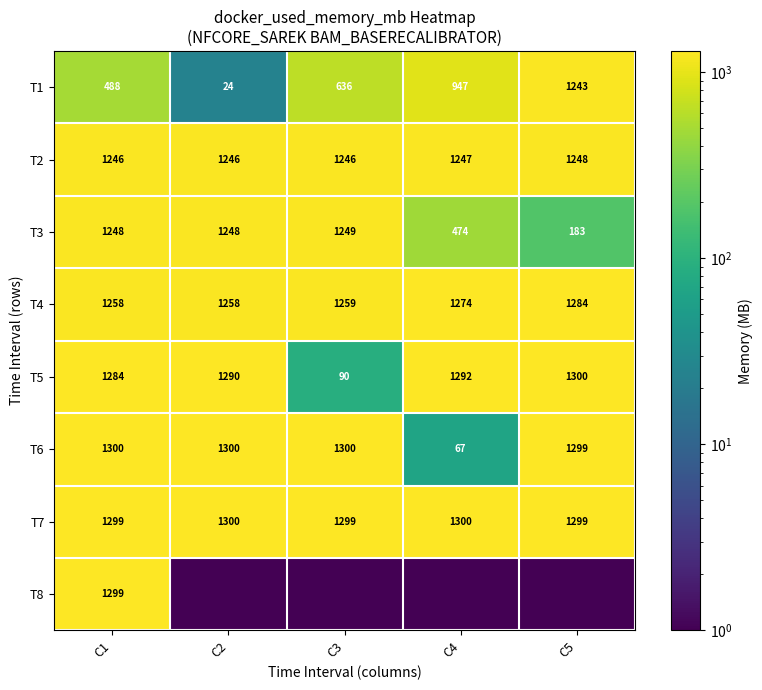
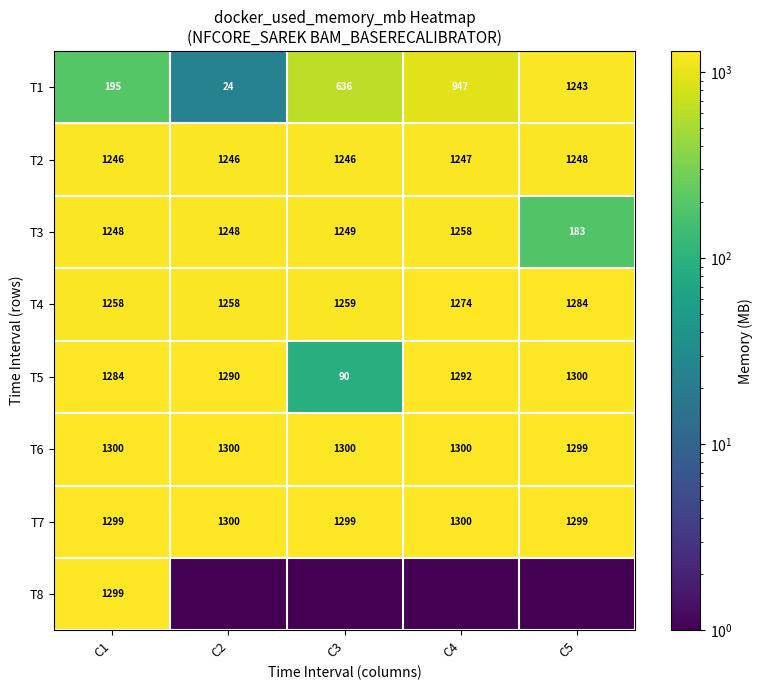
T1, C1: 488 -> 195
T3, C4: 474 -> 1258
T6, C4: 67 -> 1300
